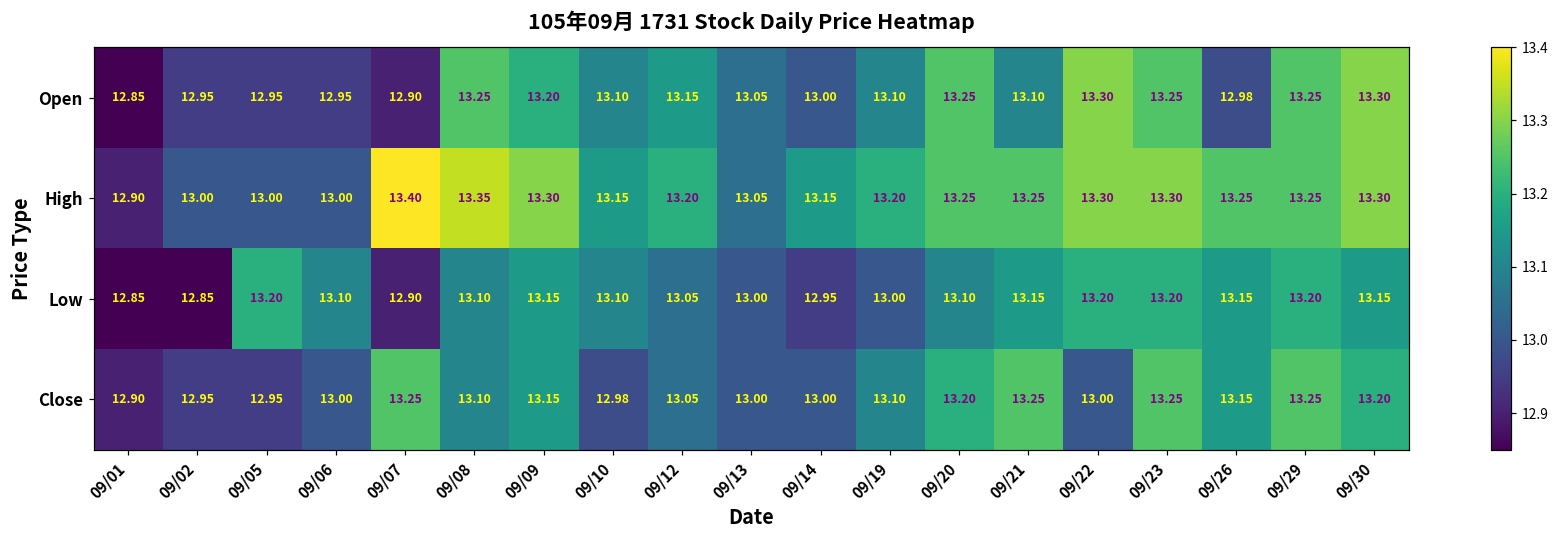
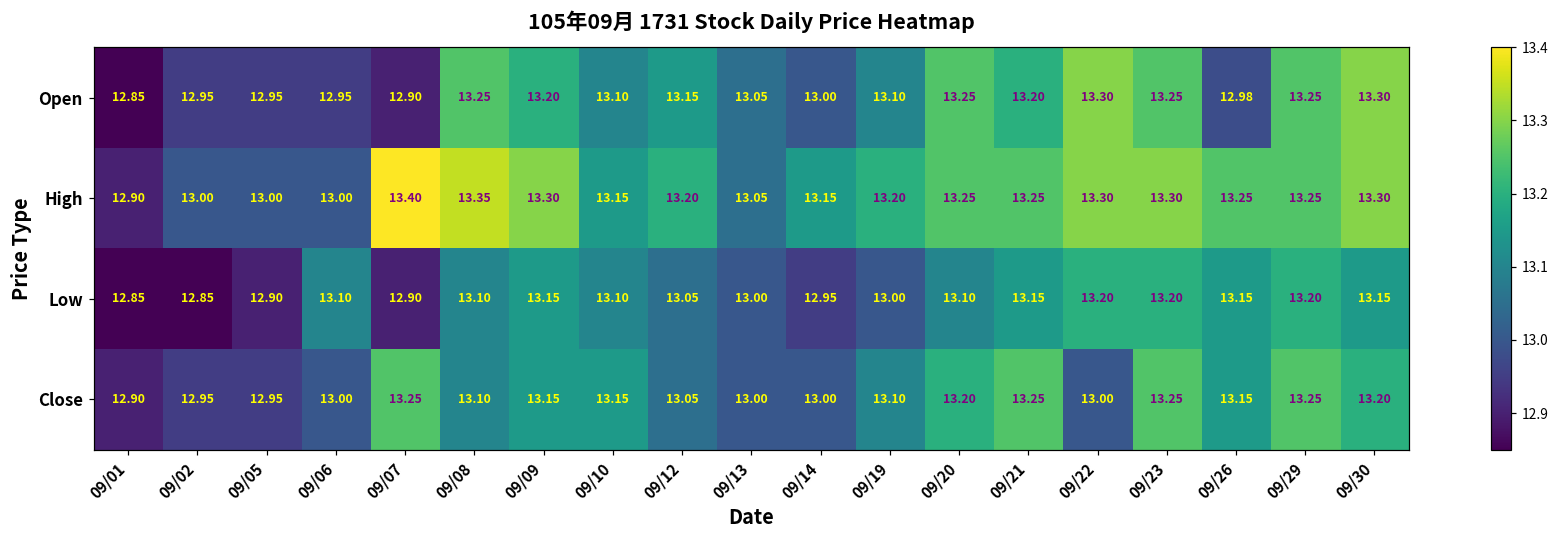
Open, 09/21: 13.10 -> 13.20
Low, 09/05: 13.20 -> 12.90
Close, 09/10: 12.98 -> 13.15
